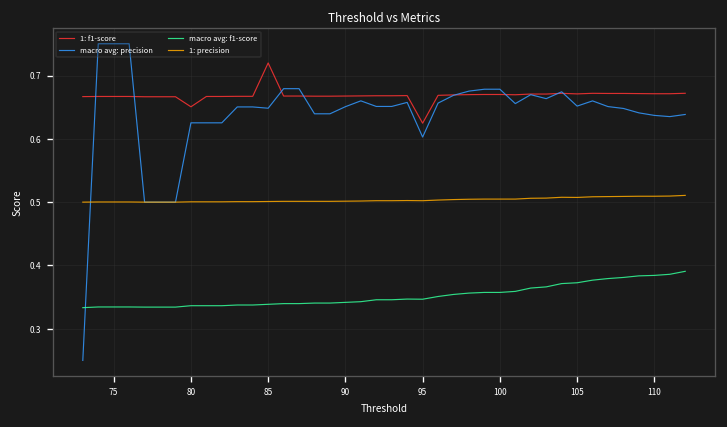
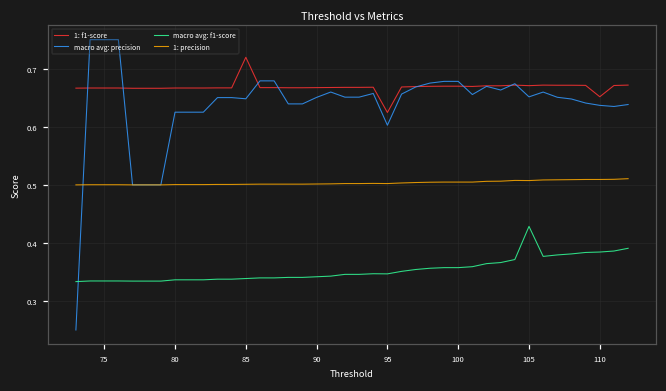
1: f1-score, 80: 0.65 -> 0.67
macro avg: f1-score, 105: 0.37 -> 0.43
1: f1-score, 110: 0.67 -> 0.65
